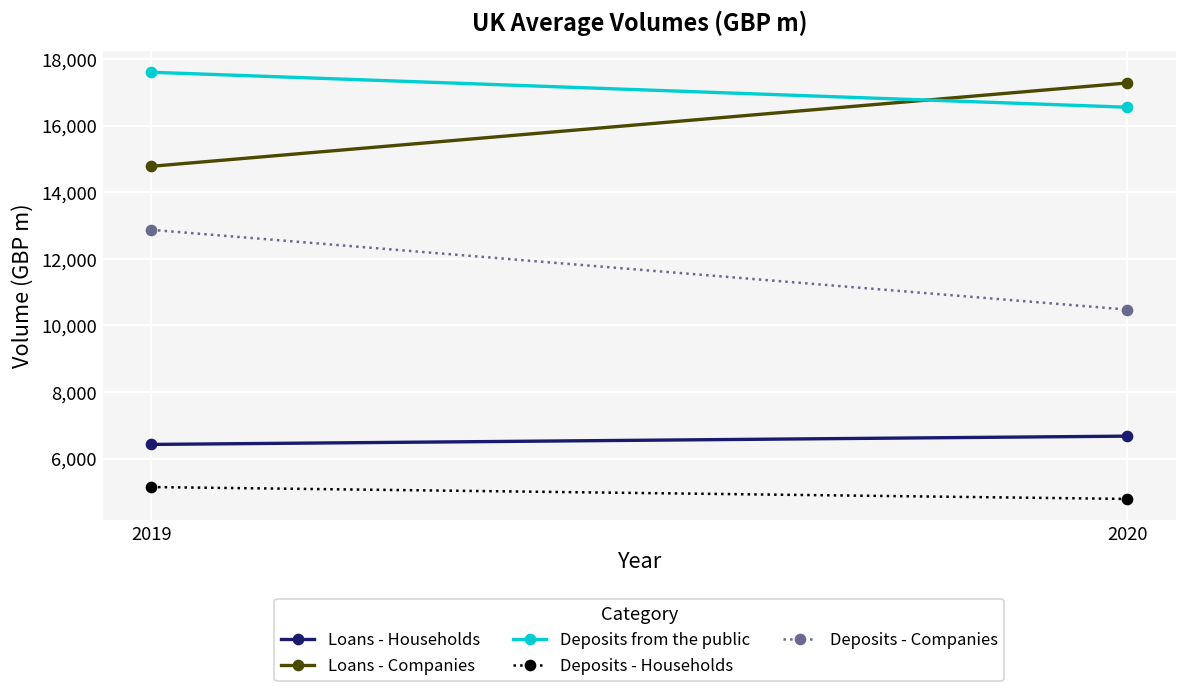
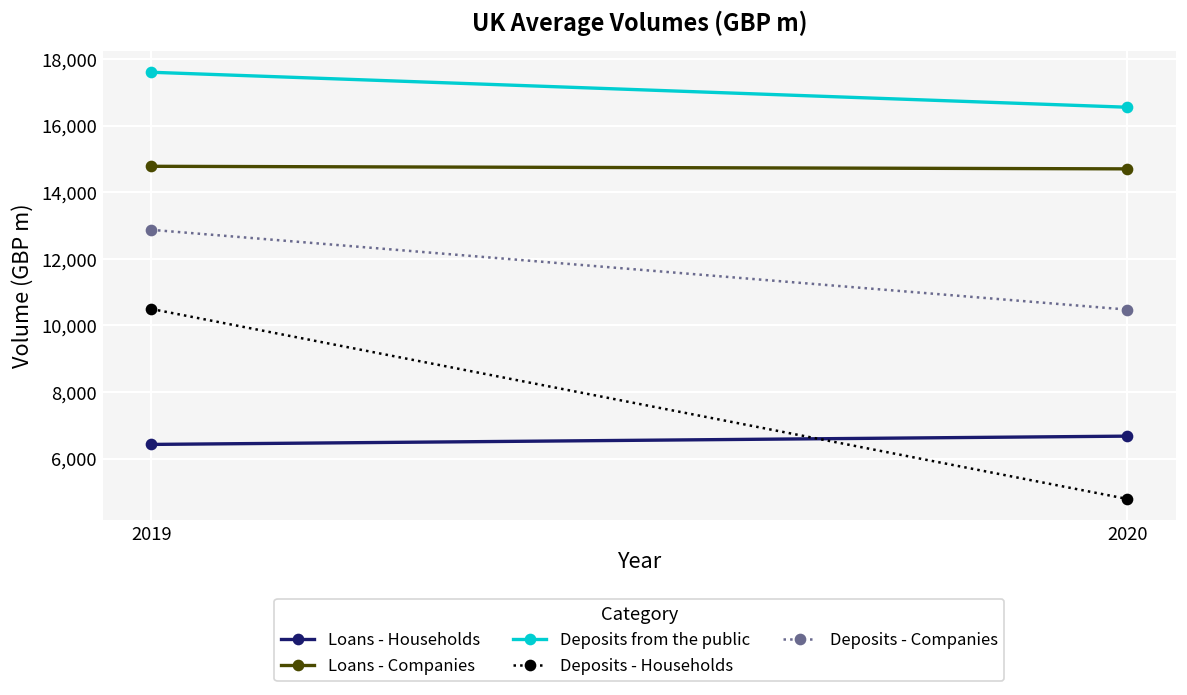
Deposits - Households, 2019: 5,100 -> 10,500
Loans - Companies, 2020: 17,300 -> 14,700
